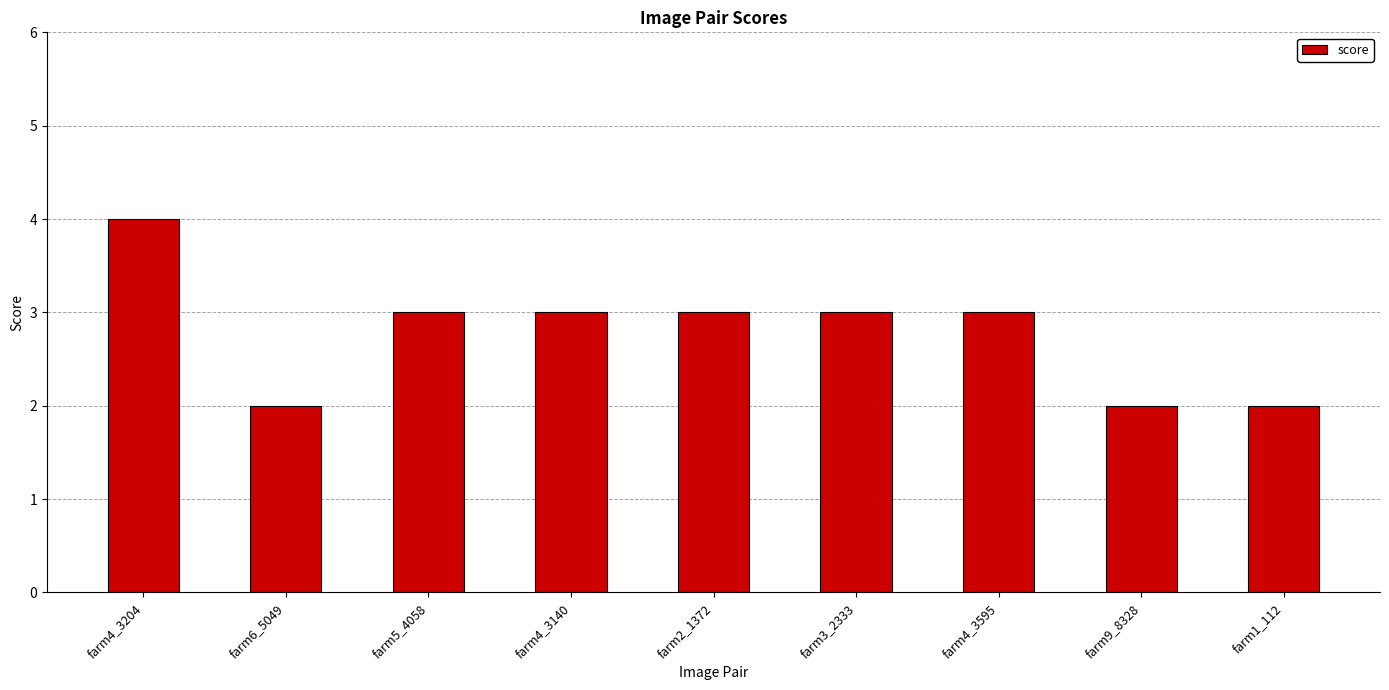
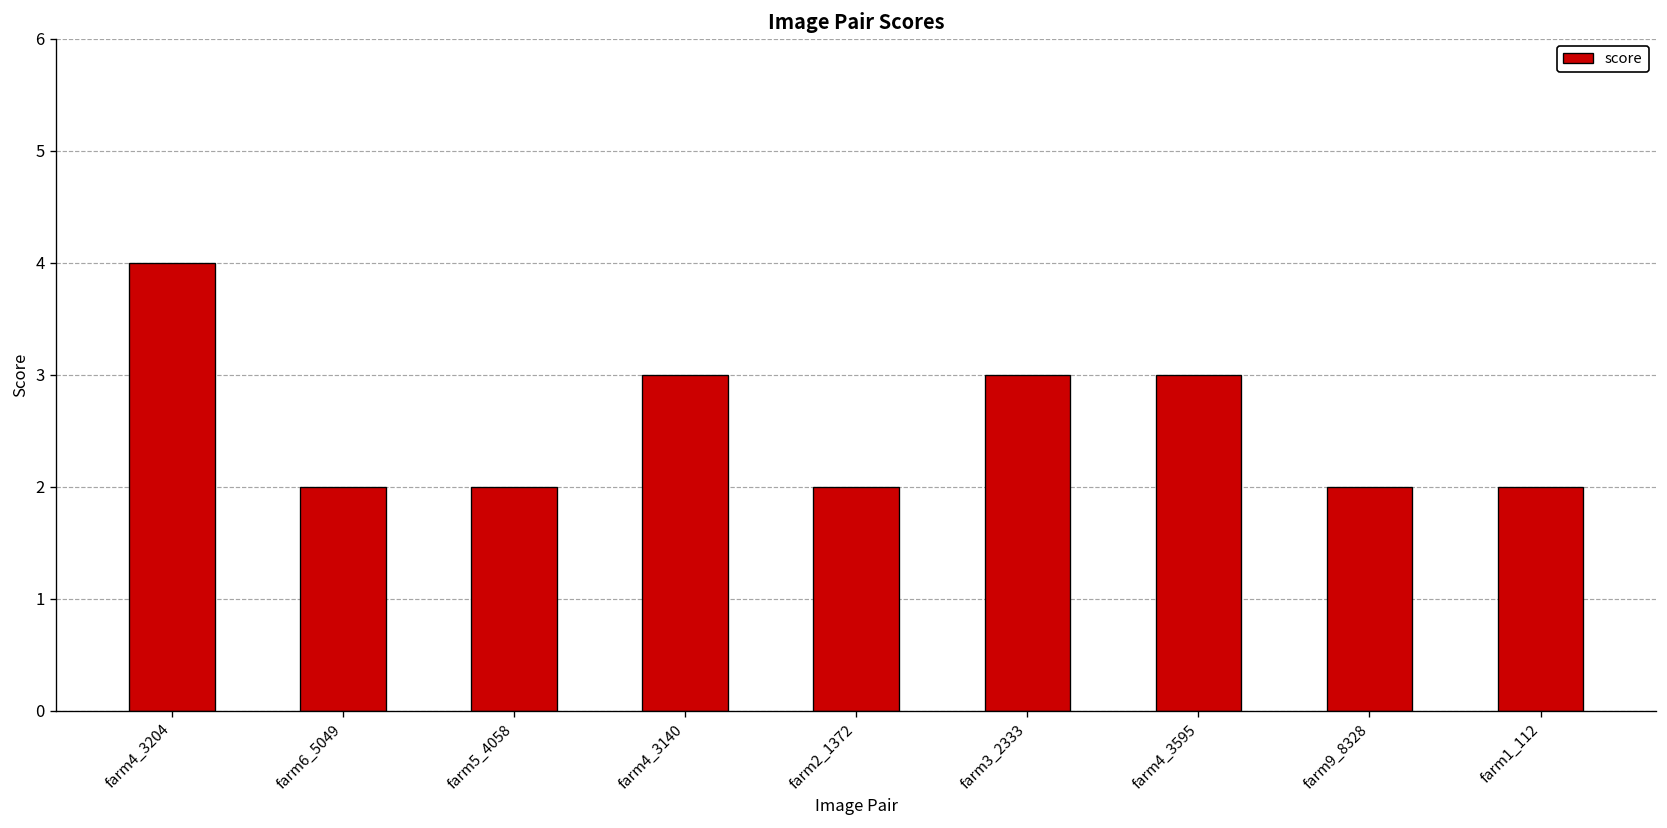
farm5_4058: 3 -> 2
farm2_1372: 3 -> 2
